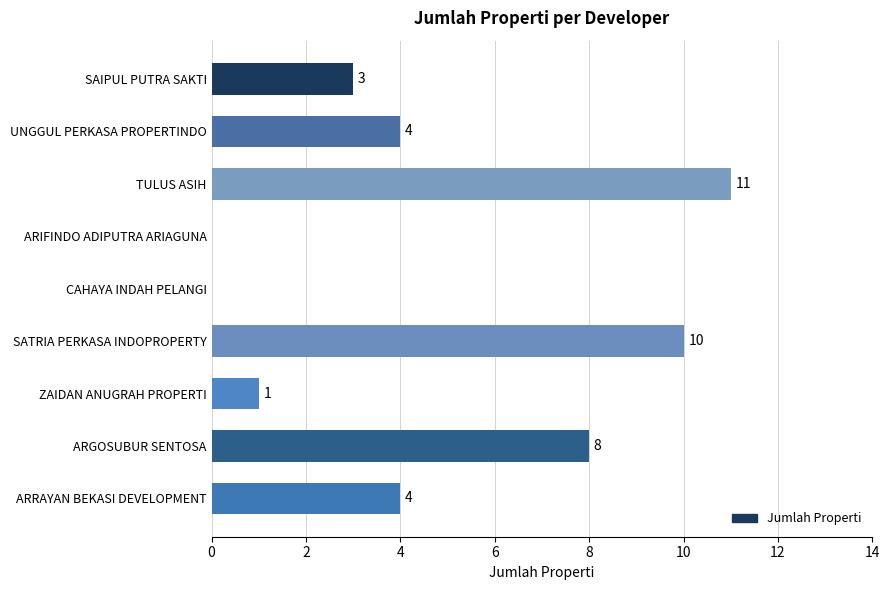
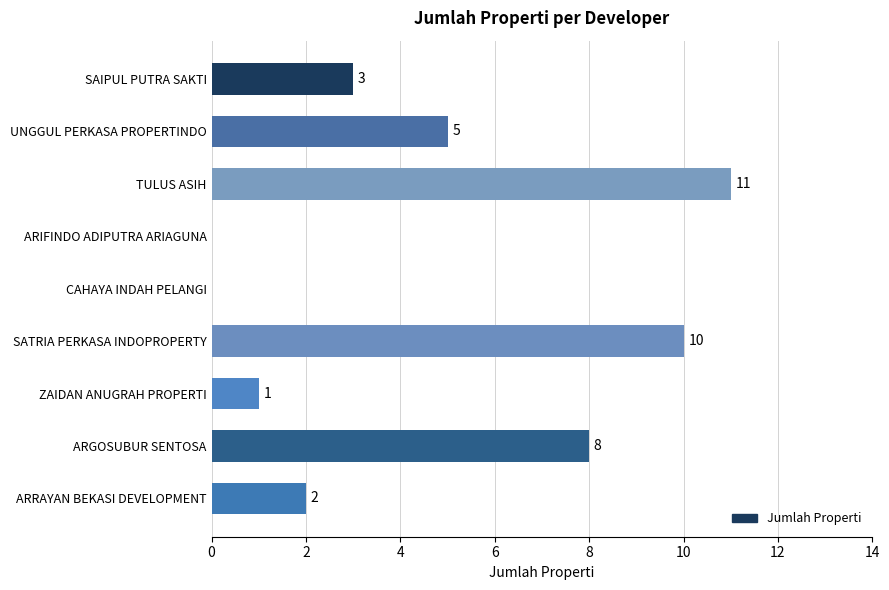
UNGGUL PERKASA PROPERTINDO: 4 -> 5
ARRAYAN BEKASI DEVELOPMENT: 4 -> 2
